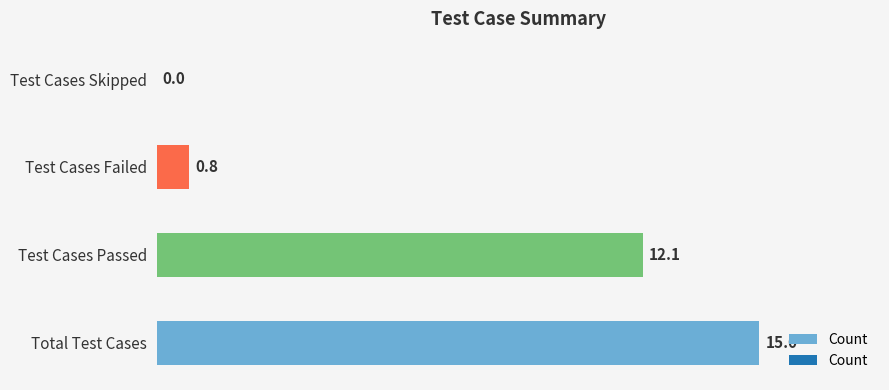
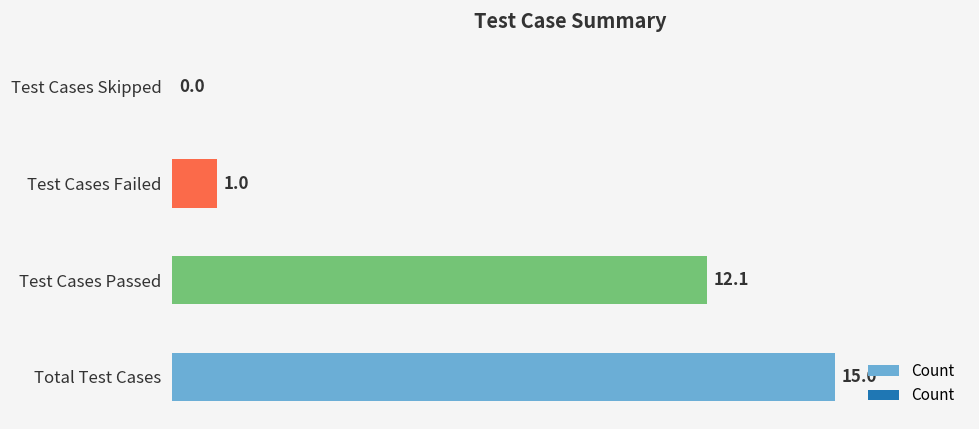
Test Cases Failed: 0.8 -> 1.0
